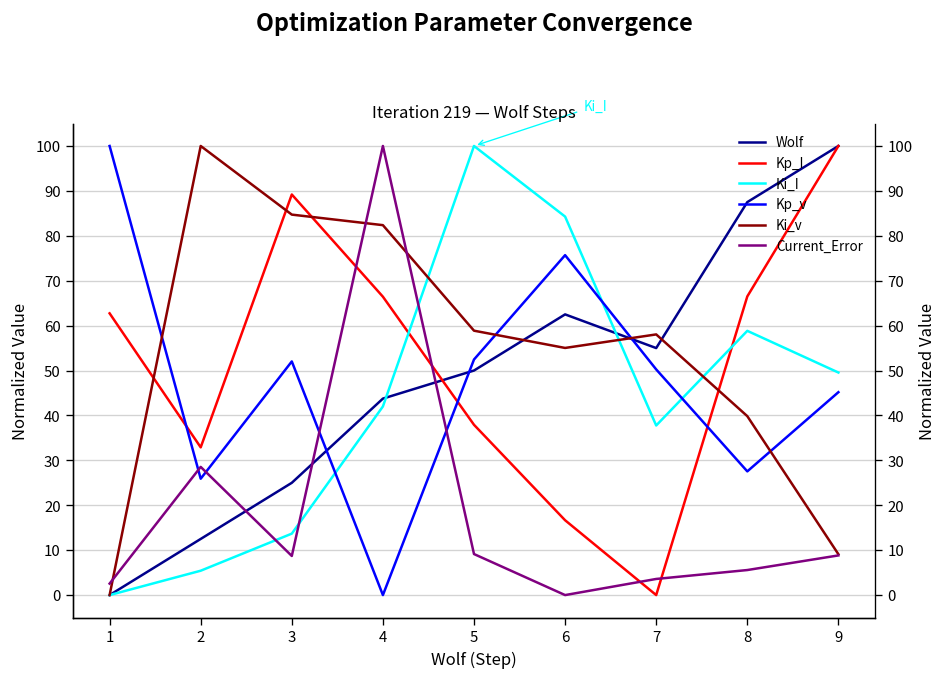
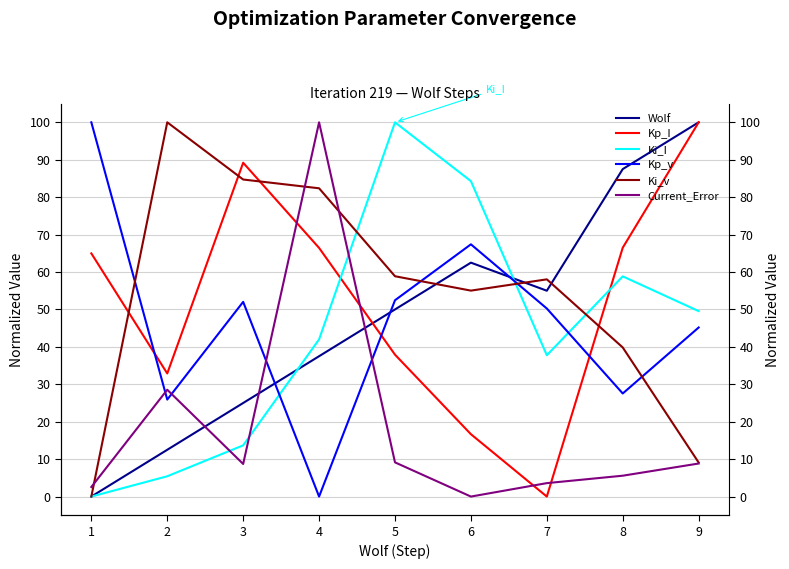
Kp_I, 1: 63 -> 65
Wolf, 4: 44 -> 38
Kp_v, 6: 76 -> 67
